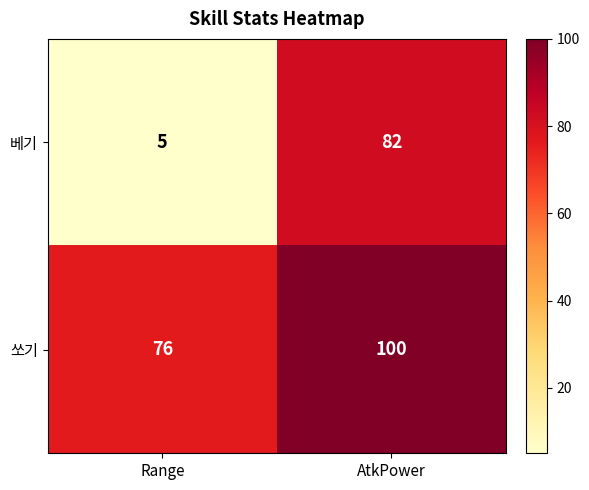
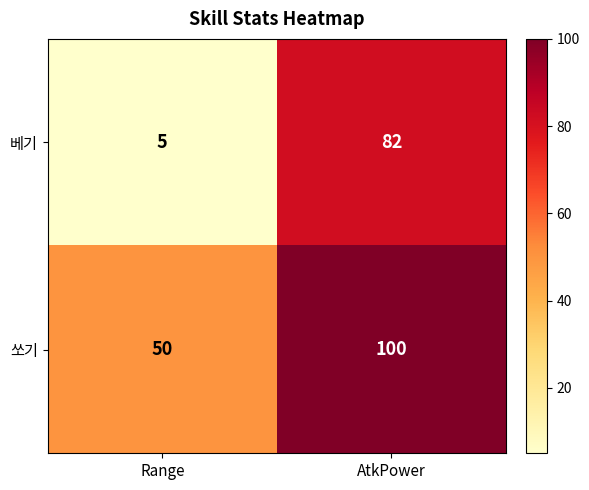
쏘기, Range: 76 -> 50
